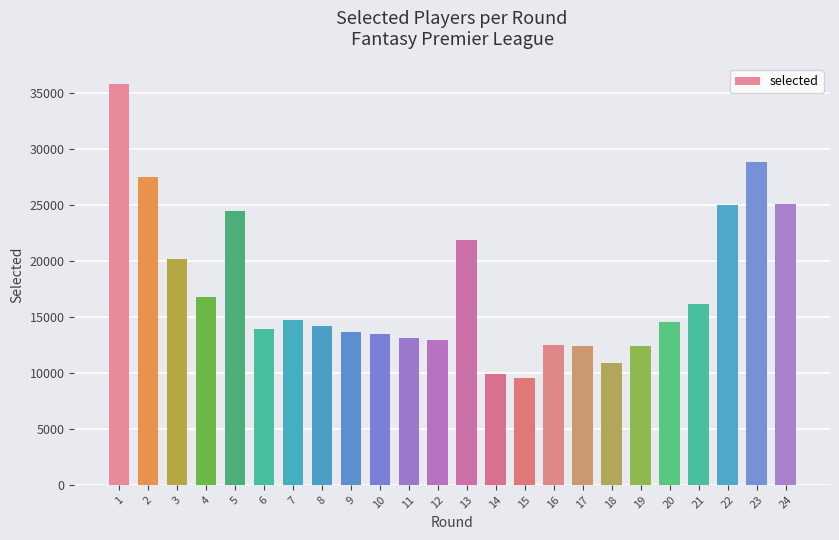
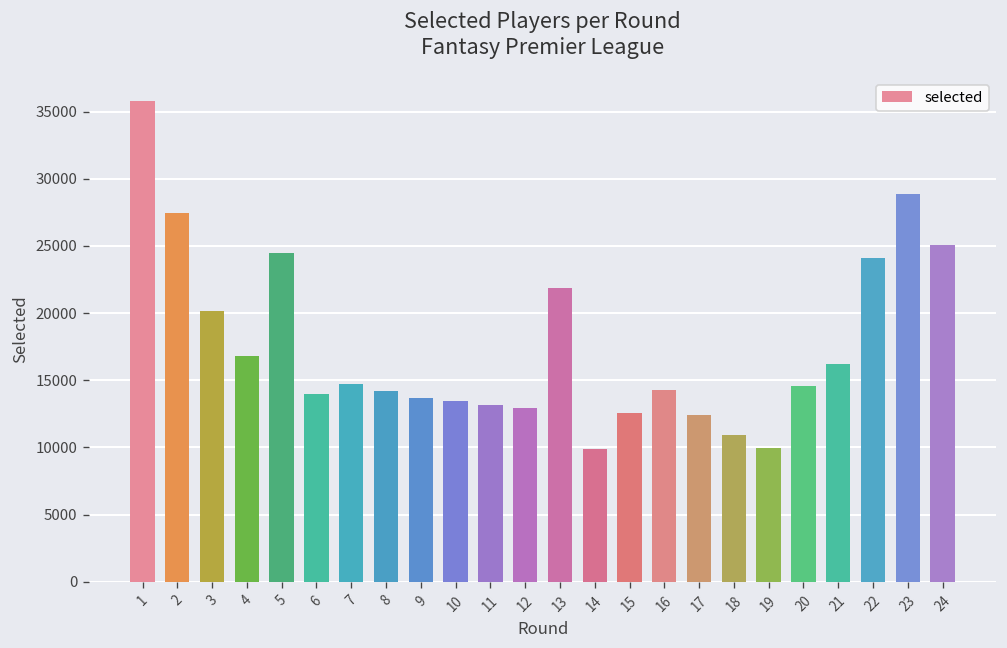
15: 9600 -> 12500
16: 12500 -> 14300
19: 12400 -> 10000
22: 25000 -> 24100
